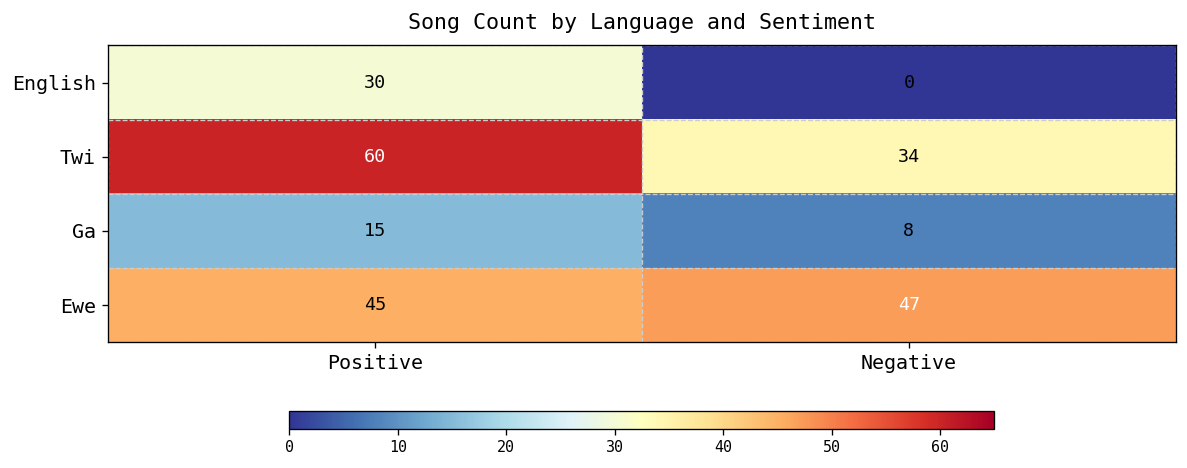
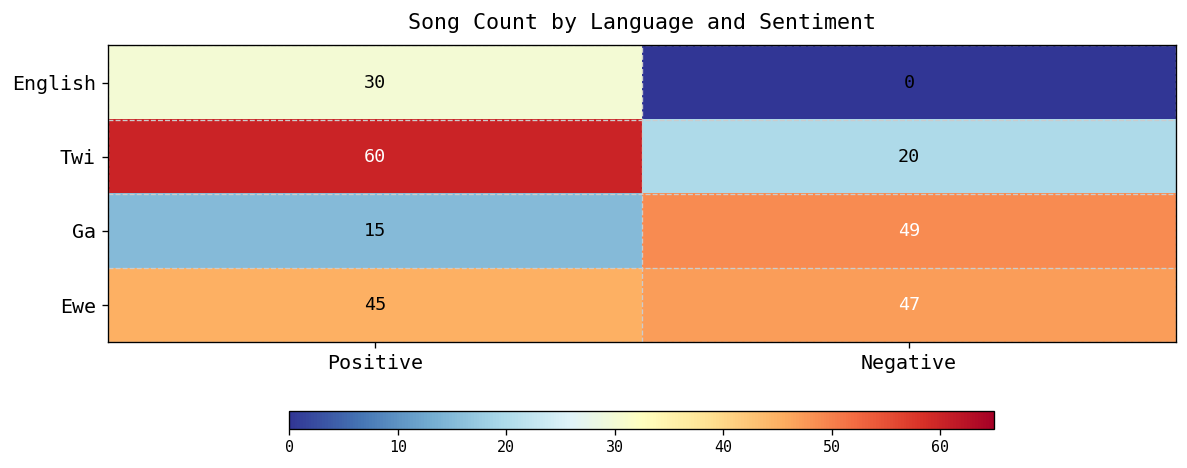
Twi, Negative: 34 -> 20
Ga, Negative: 8 -> 49
